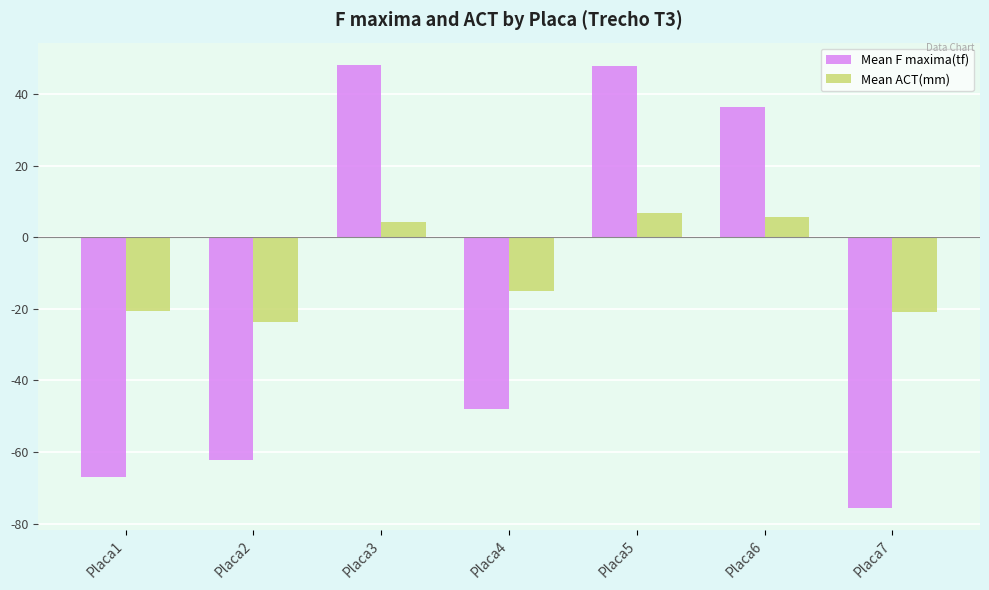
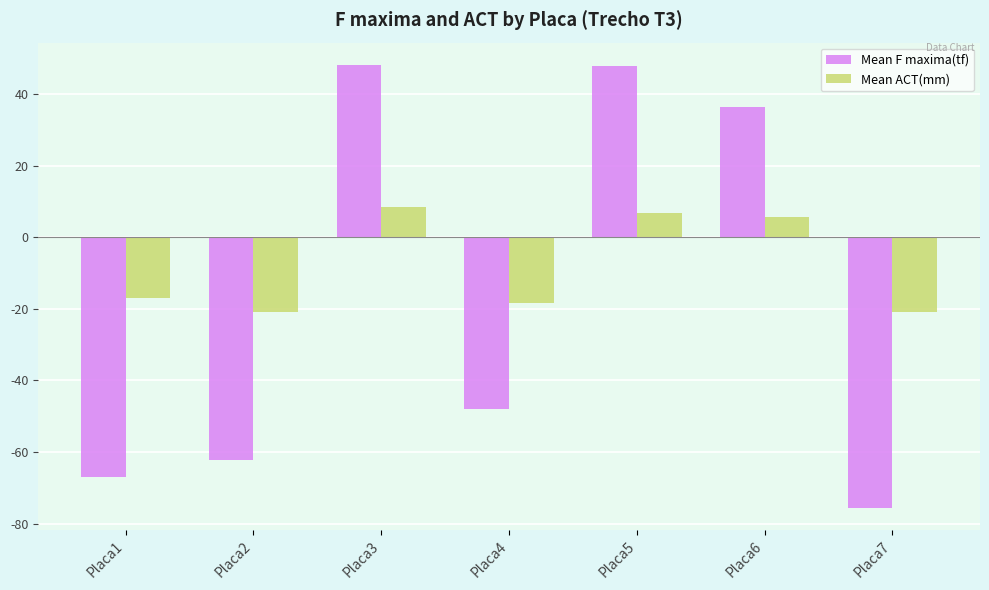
Mean ACT(mm), Placa1: -21 -> -17
Mean ACT(mm), Placa2: -24 -> -21
Mean ACT(mm), Placa3: 4 -> 8
Mean ACT(mm), Placa4: -15 -> -18
